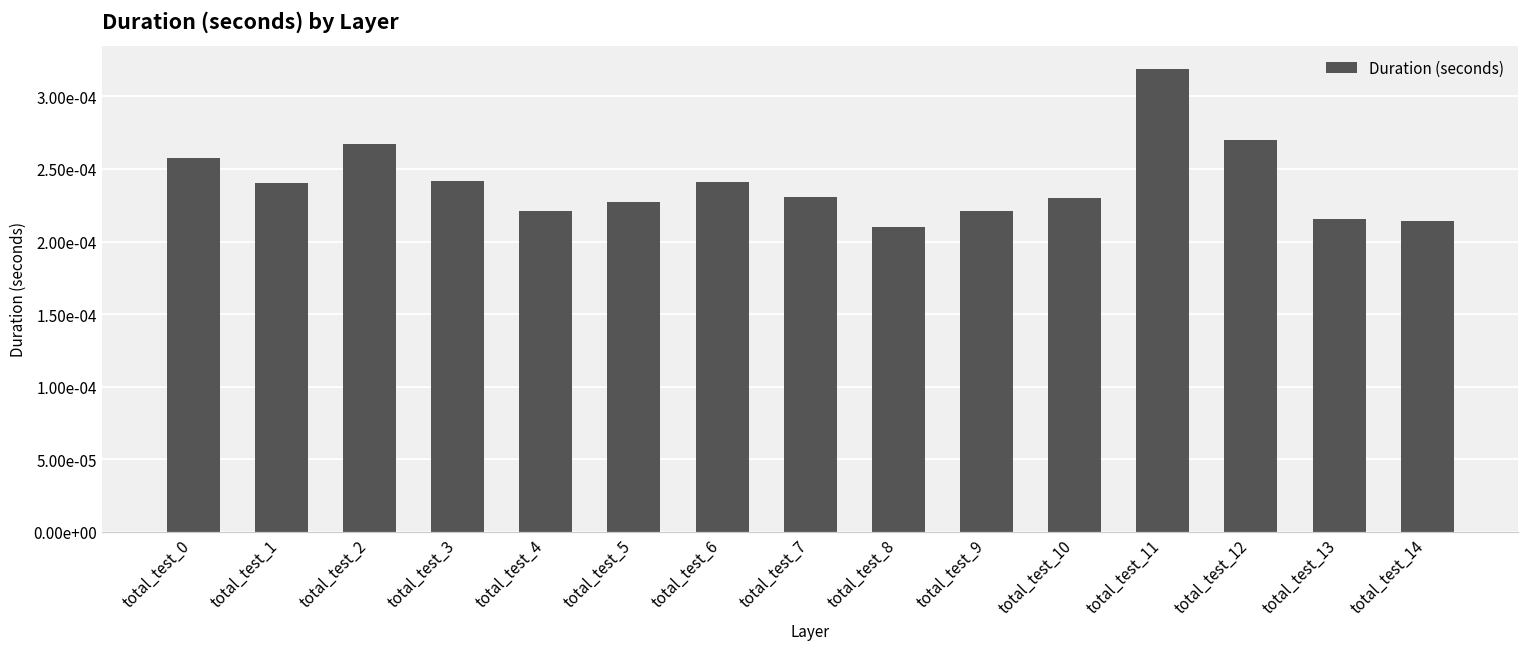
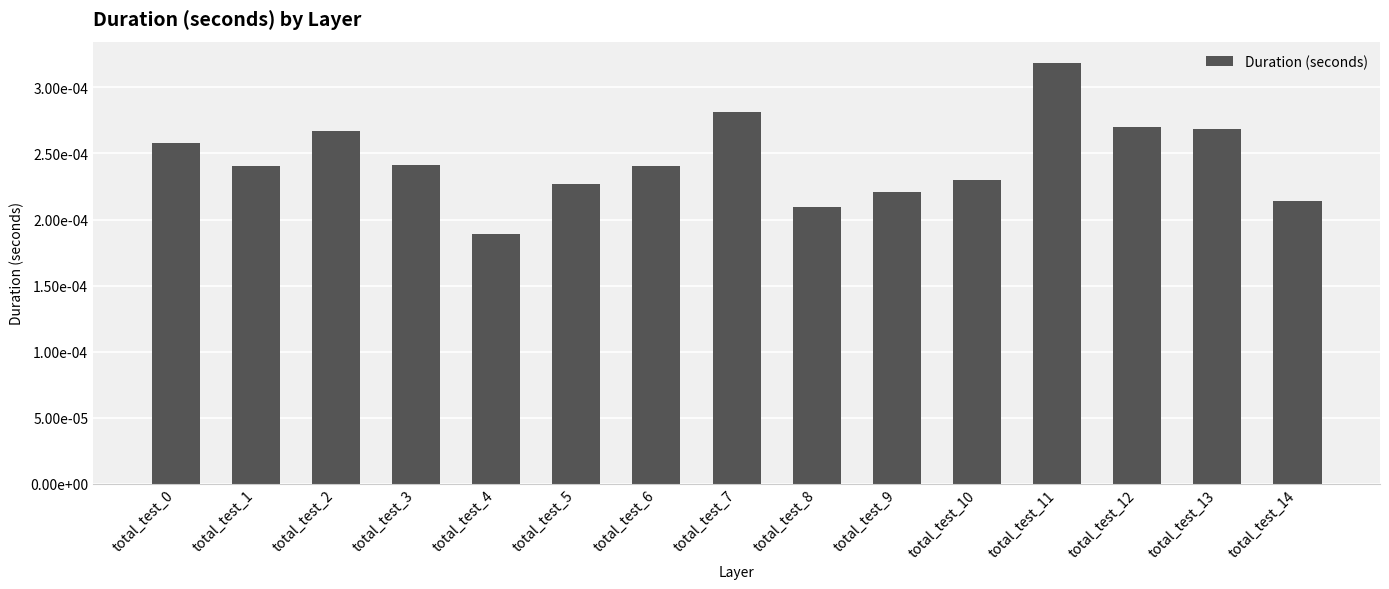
total_test_4: 0.000221 -> 0.000189
total_test_7: 0.000231 -> 0.000282
total_test_13: 0.000216 -> 0.000269
